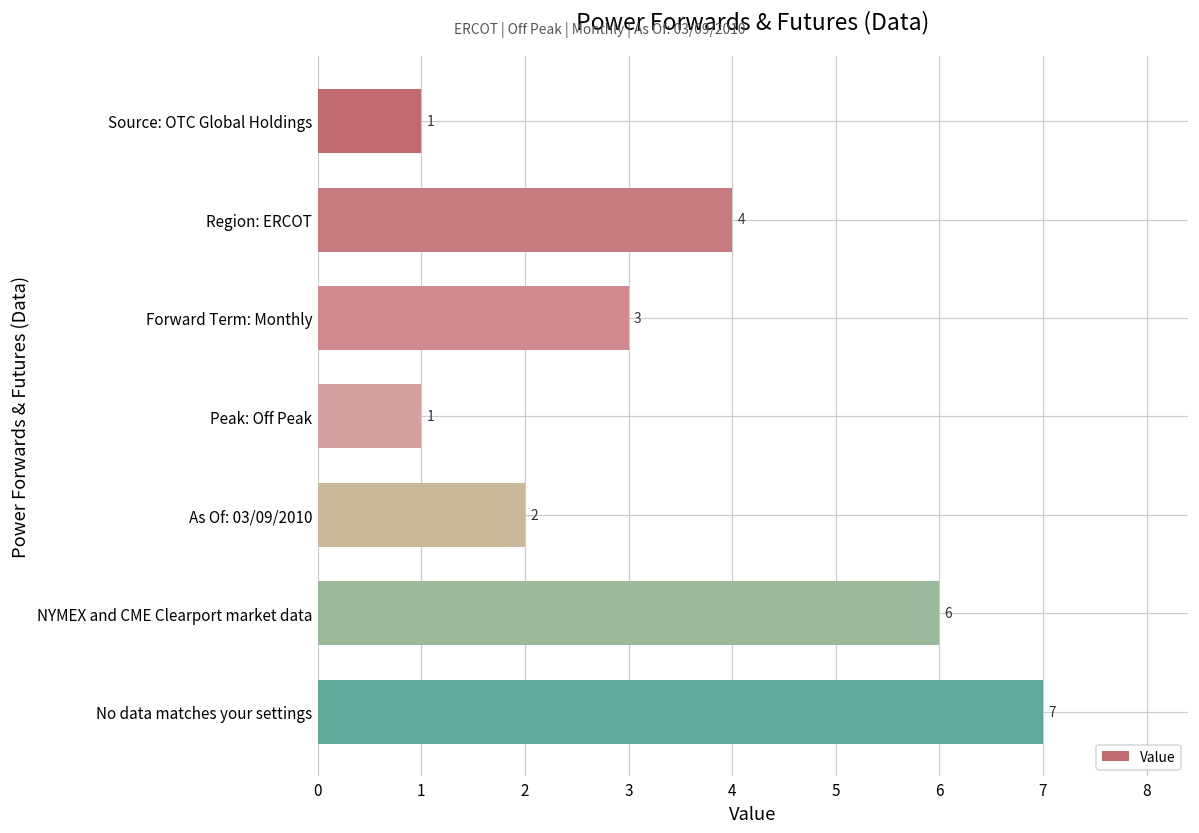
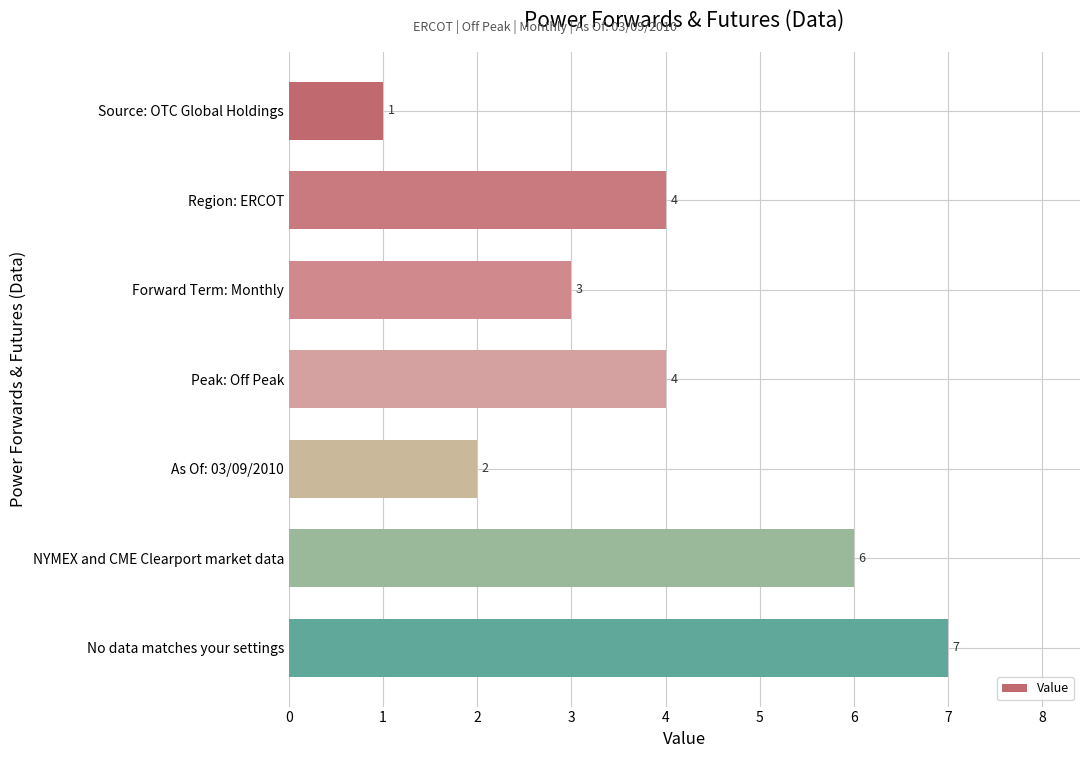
Peak: Off Peak: 1 -> 4
